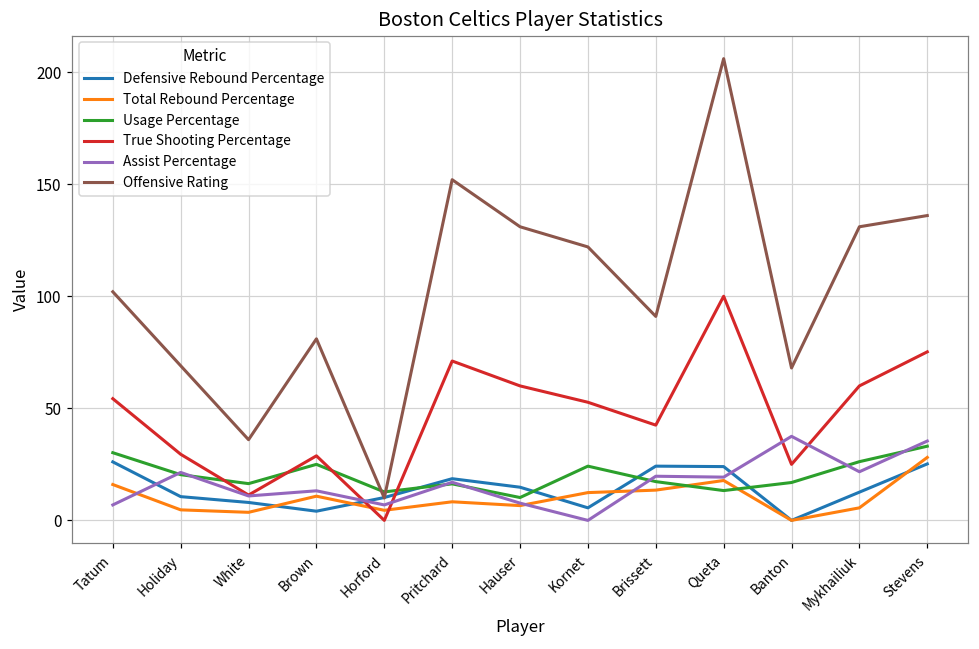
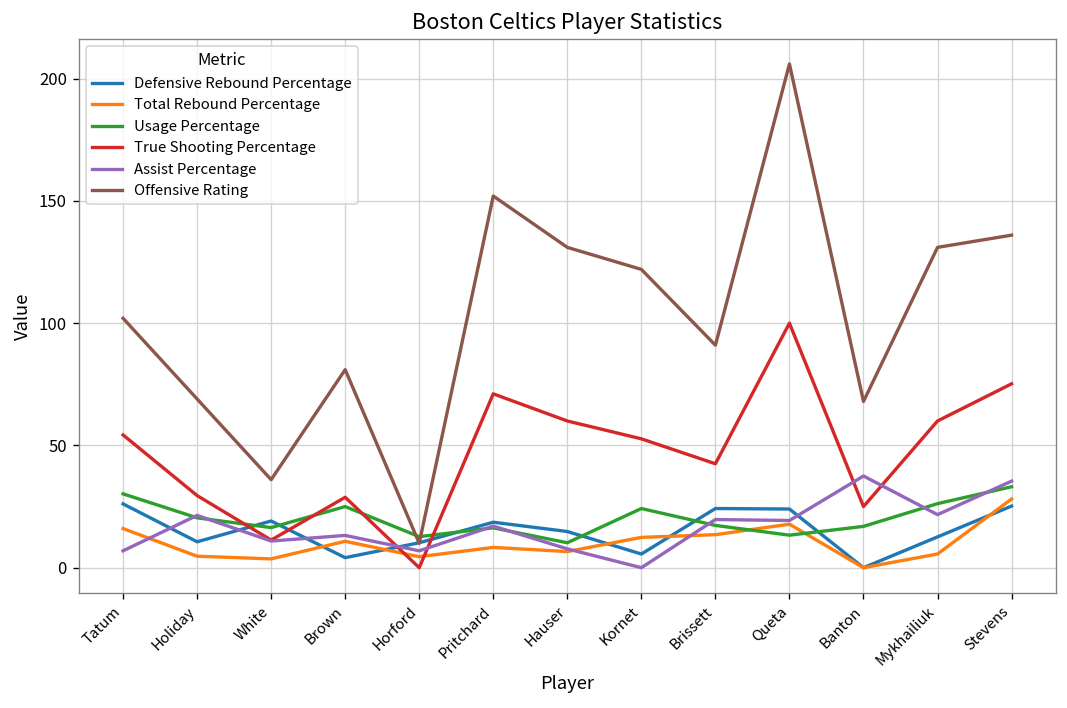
Defensive Rebound Percentage, White: 8 -> 19
